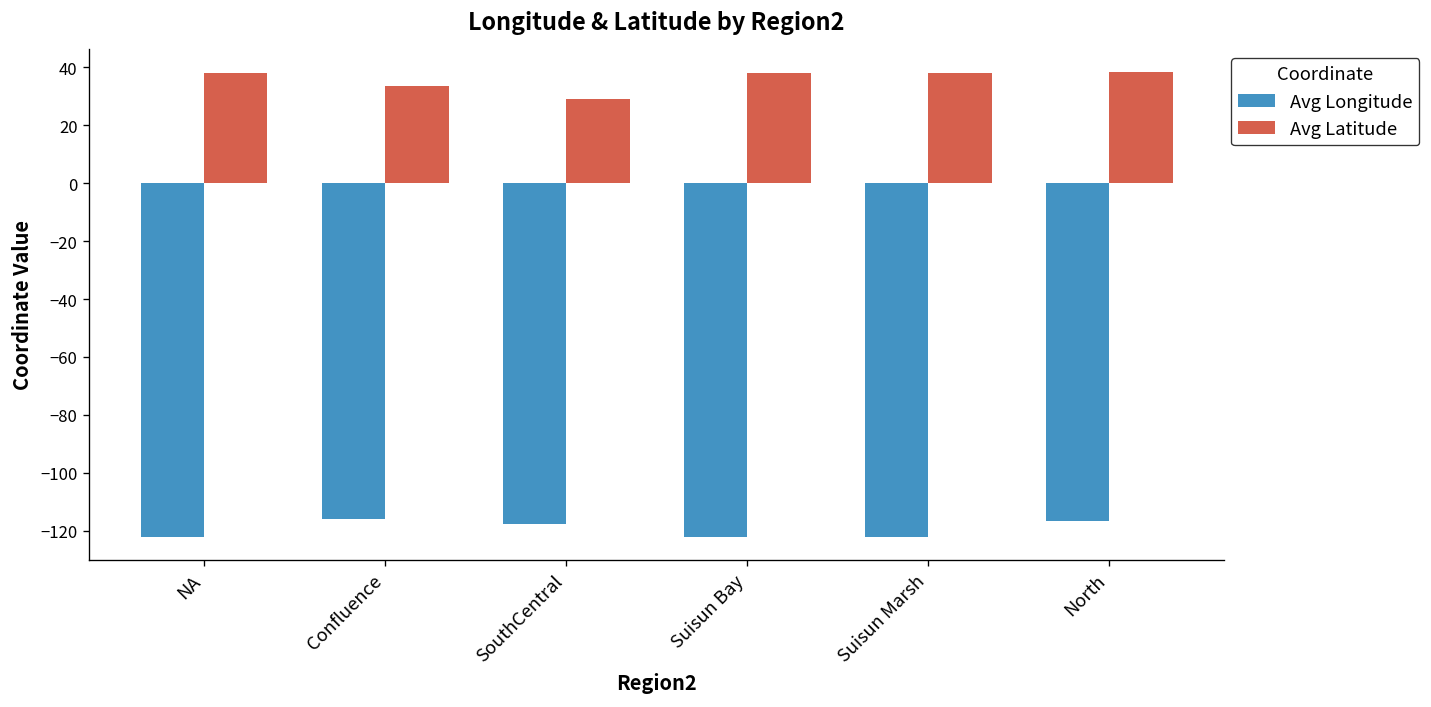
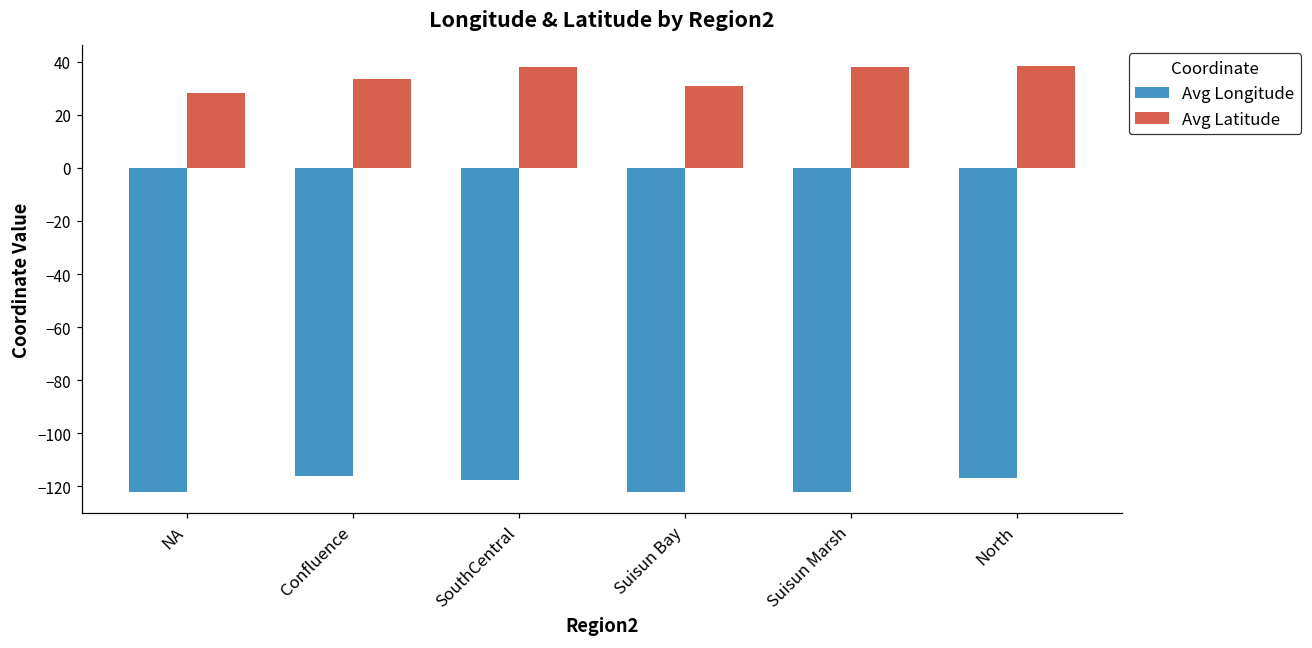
Avg Latitude, NA: 38 -> 28
Avg Latitude, SouthCentral: 29 -> 38
Avg Latitude, Suisun Bay: 38 -> 31
